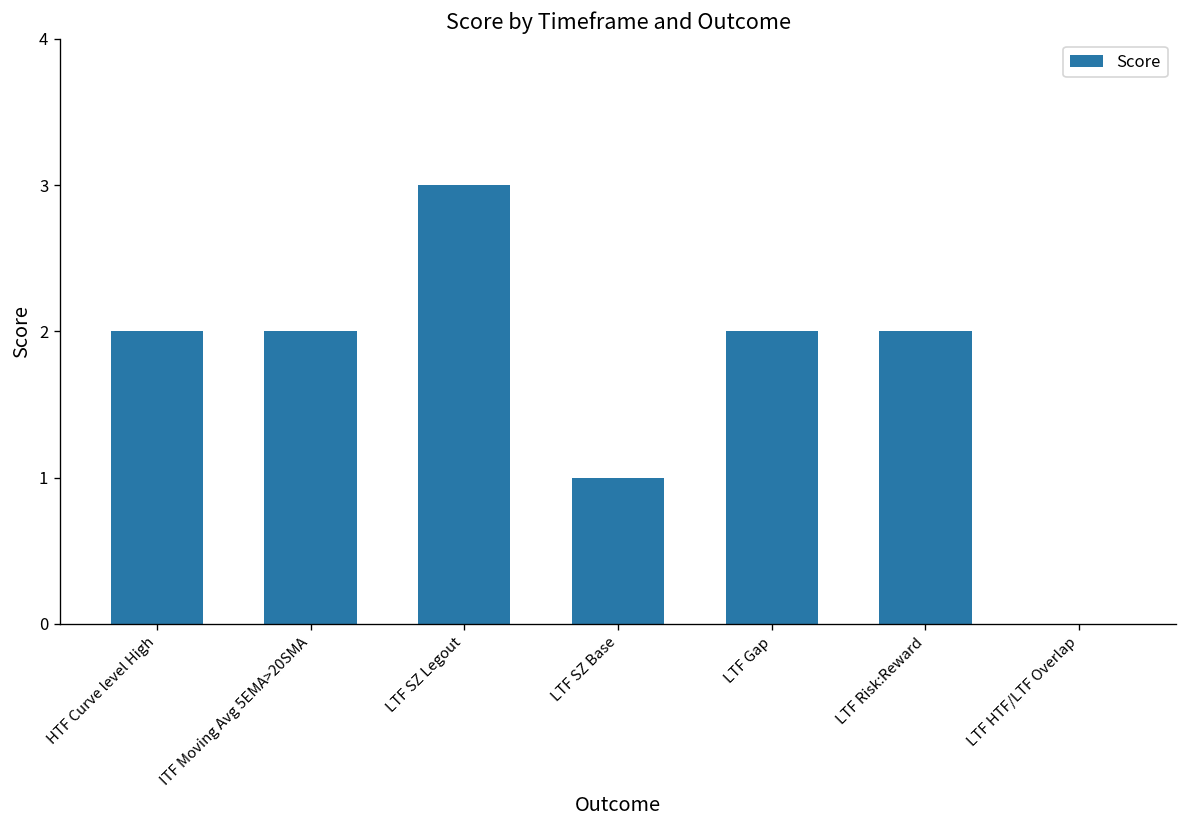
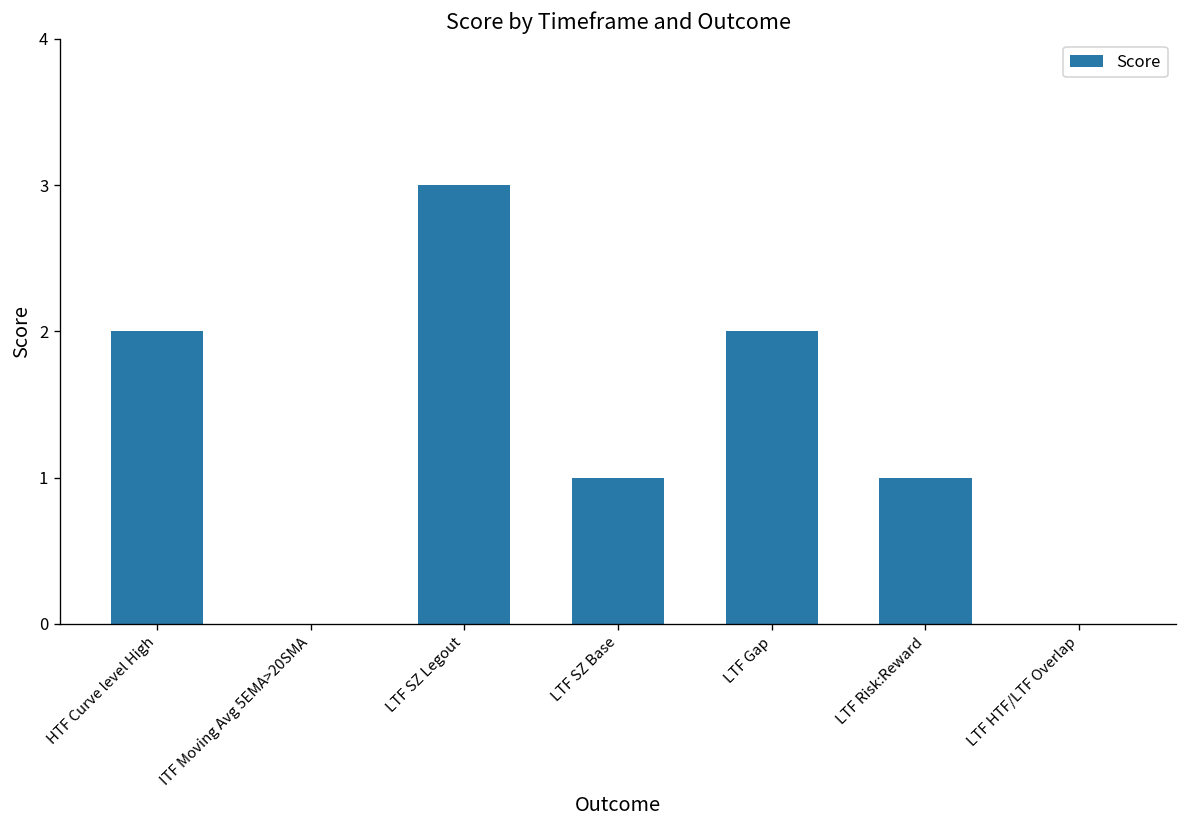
ITF Moving Avg 5EMA>20SMA: 2 -> 0
LTF Risk:Reward: 2 -> 1
